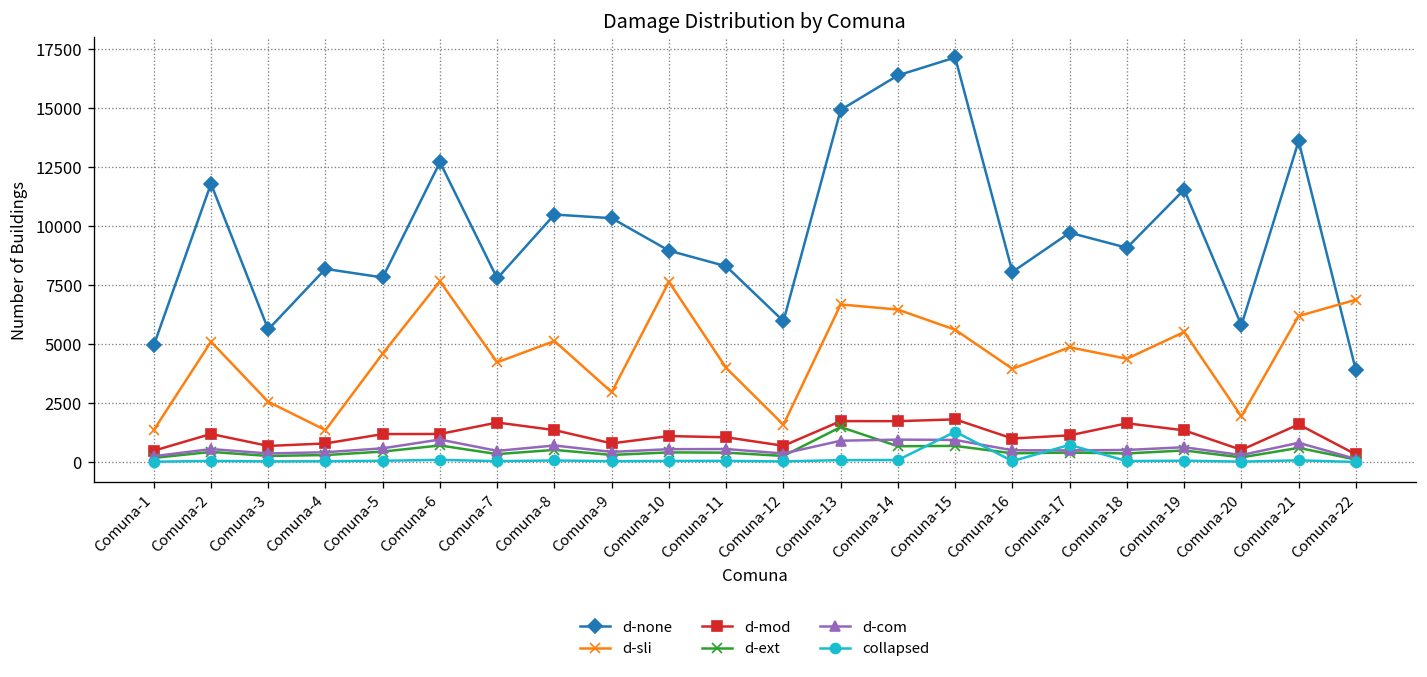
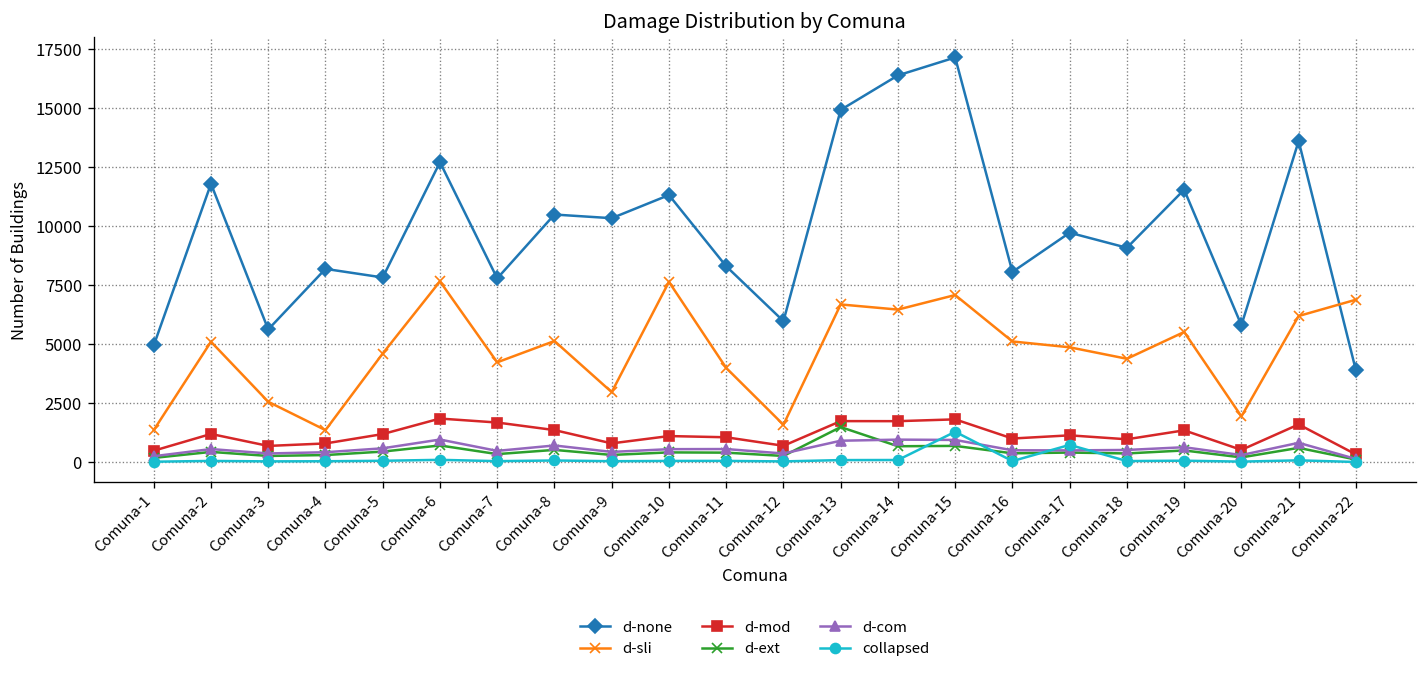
d-mod, Comuna-6: 1200 -> 1900
d-none, Comuna-10: 9000 -> 11300
d-sli, Comuna-15: 5600 -> 7100
d-sli, Comuna-16: 4000 -> 5100
d-mod, Comuna-18: 1700 -> 1000
